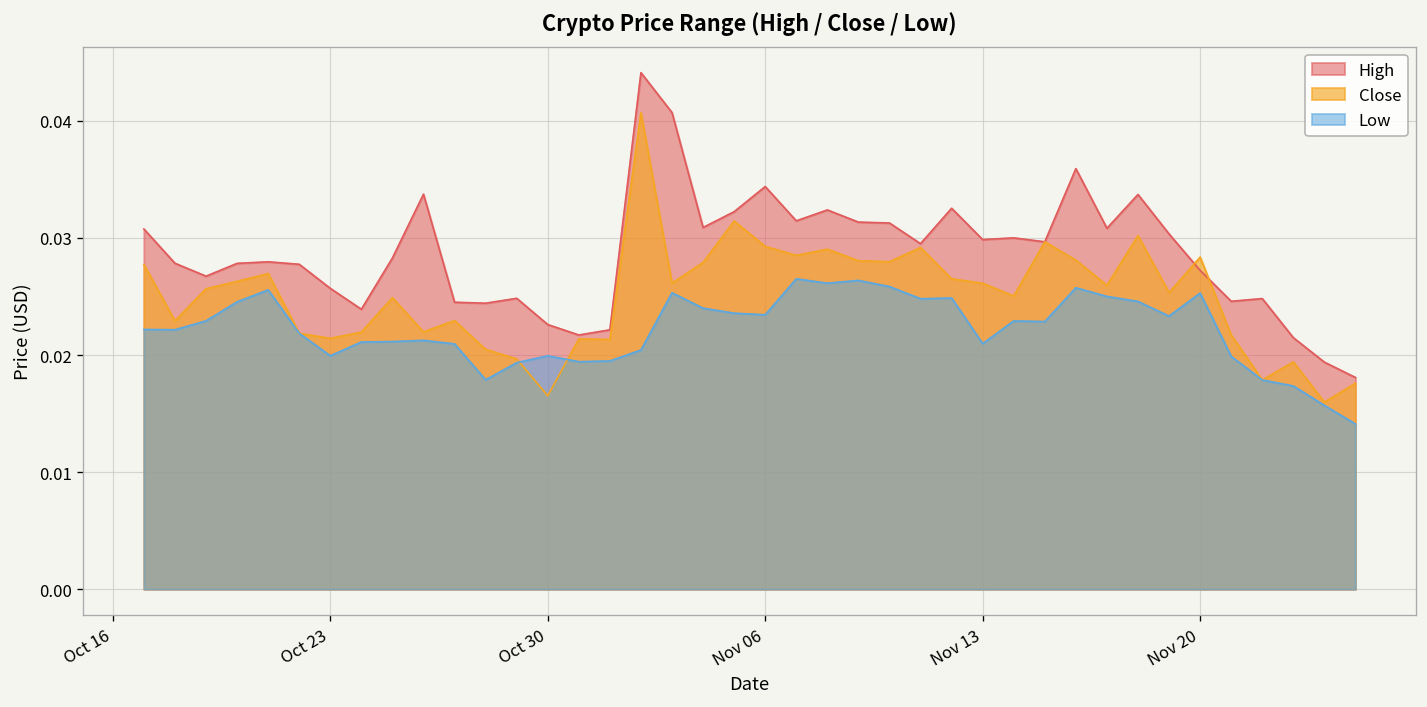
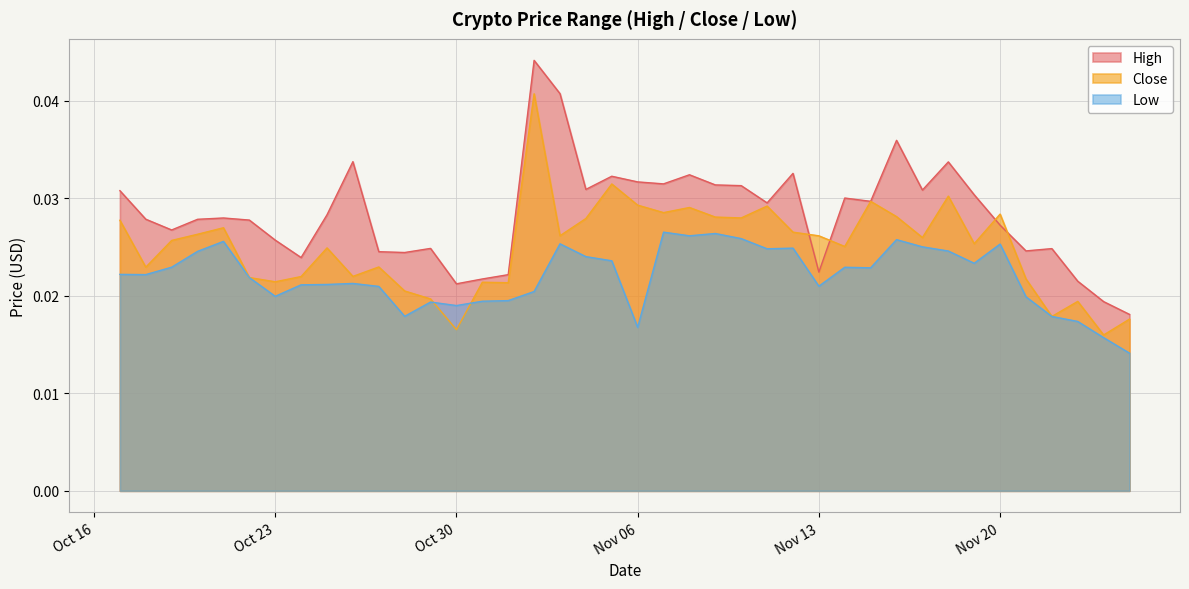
High, Oct 30: 0.023 -> 0.021
Low, Oct 30: 0.020 -> 0.019
High, Nov 06: 0.034 -> 0.032
Low, Nov 06: 0.023 -> 0.017
High, Nov 13: 0.030 -> 0.022
